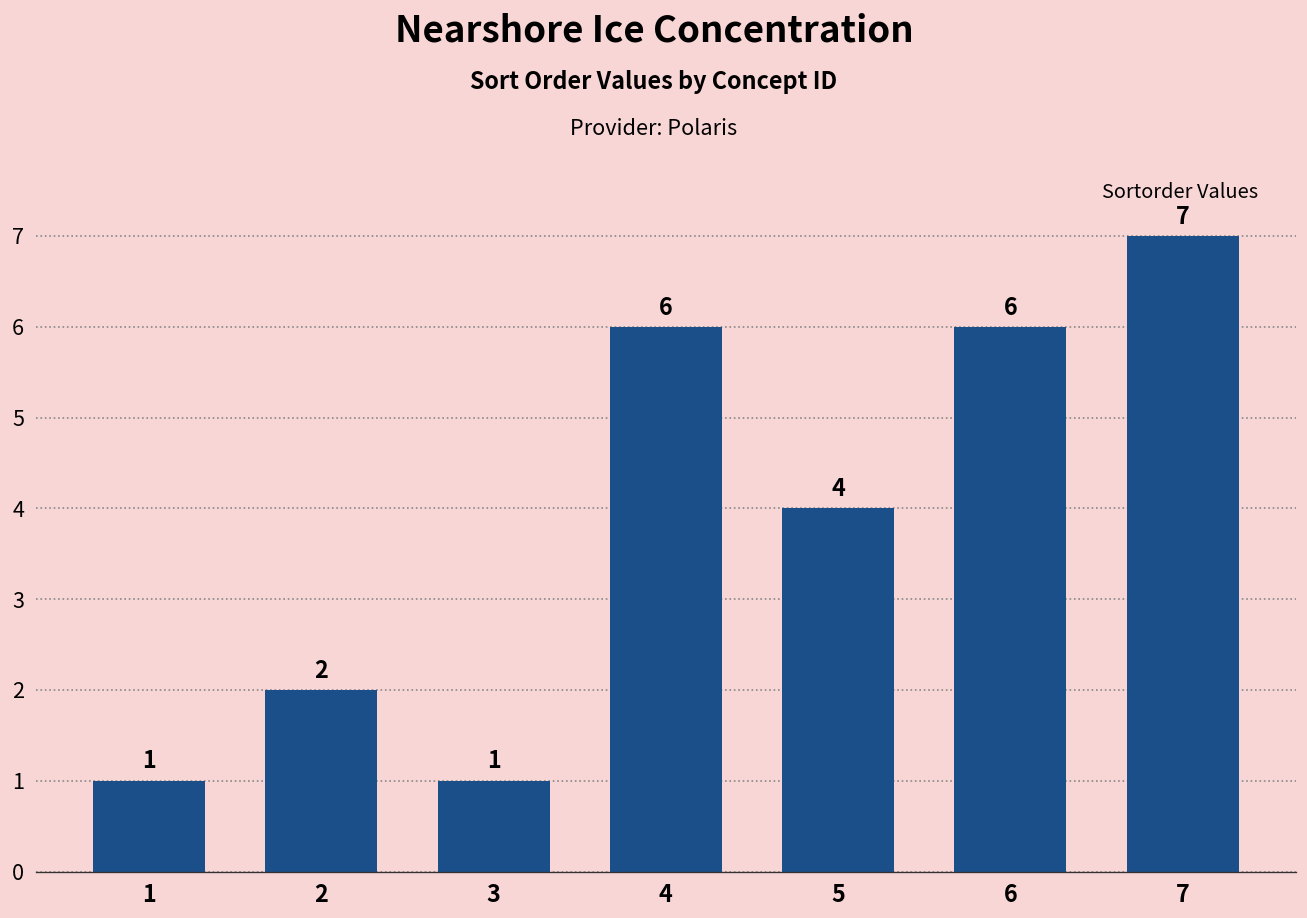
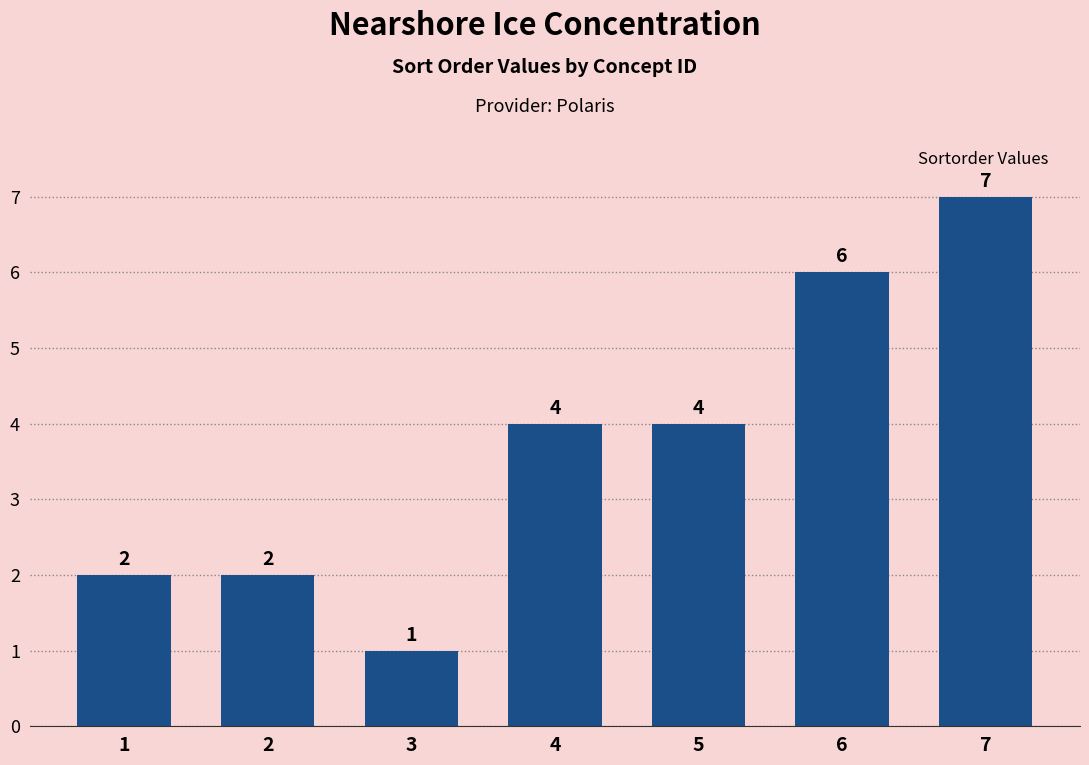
1: 1 -> 2
4: 6 -> 4
